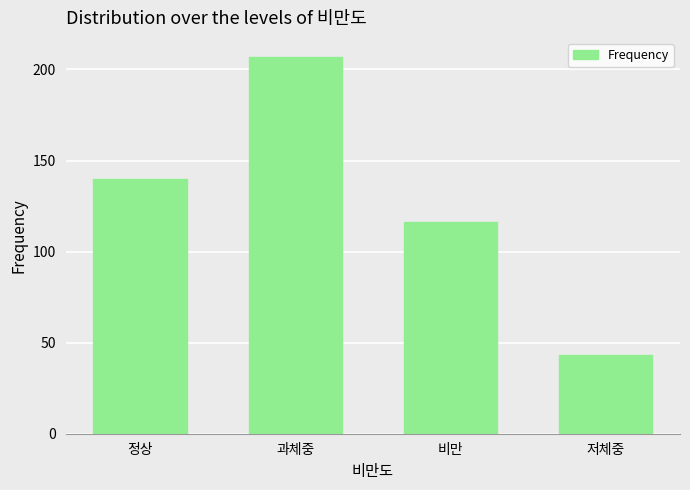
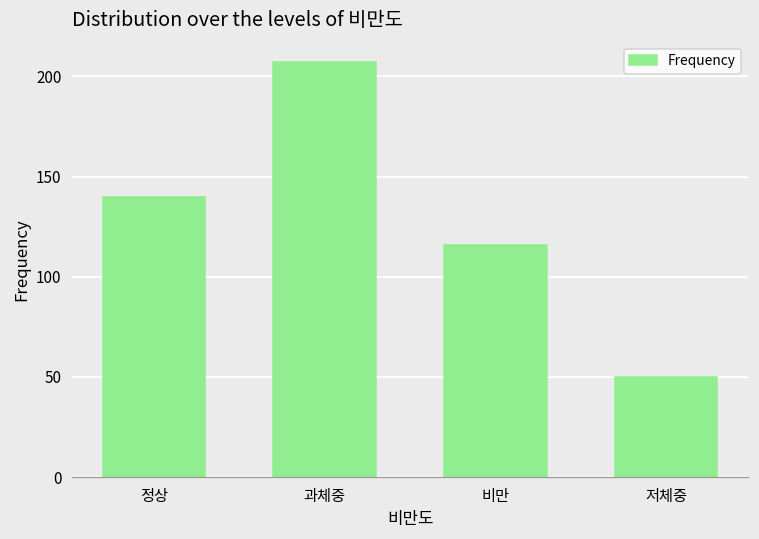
저체중: 43 -> 50
